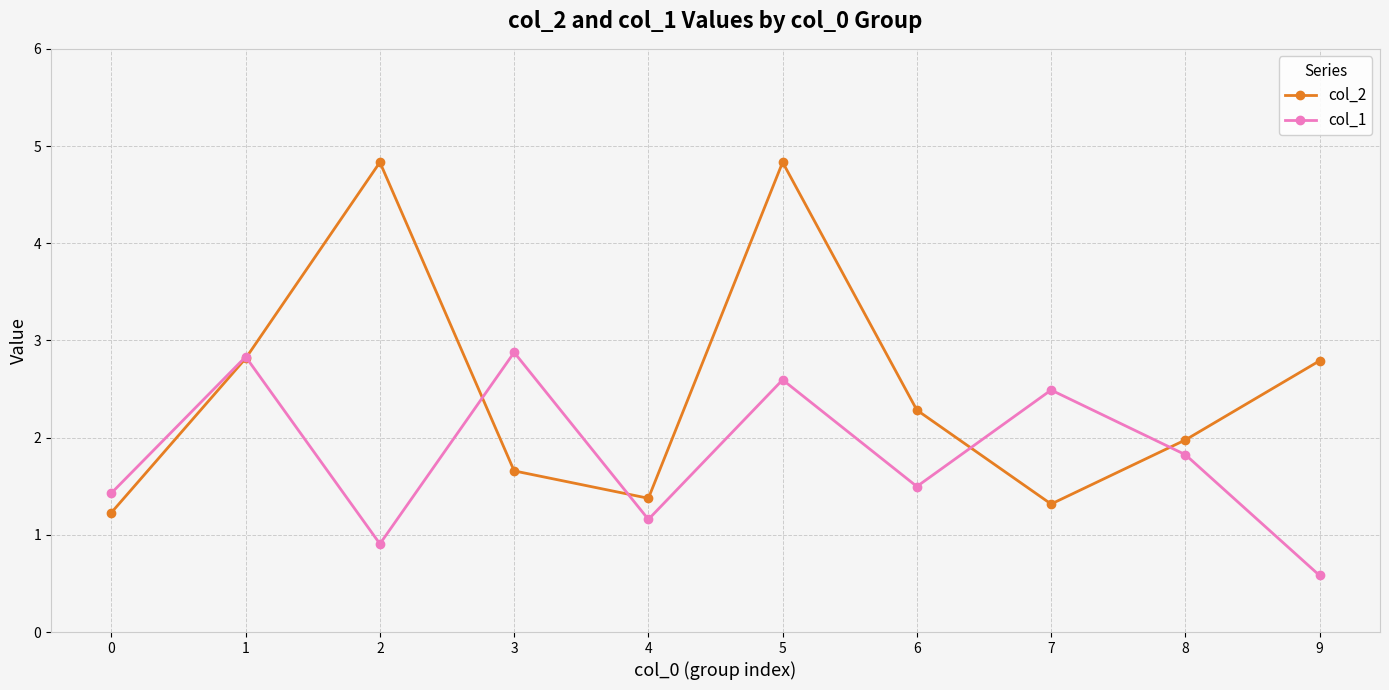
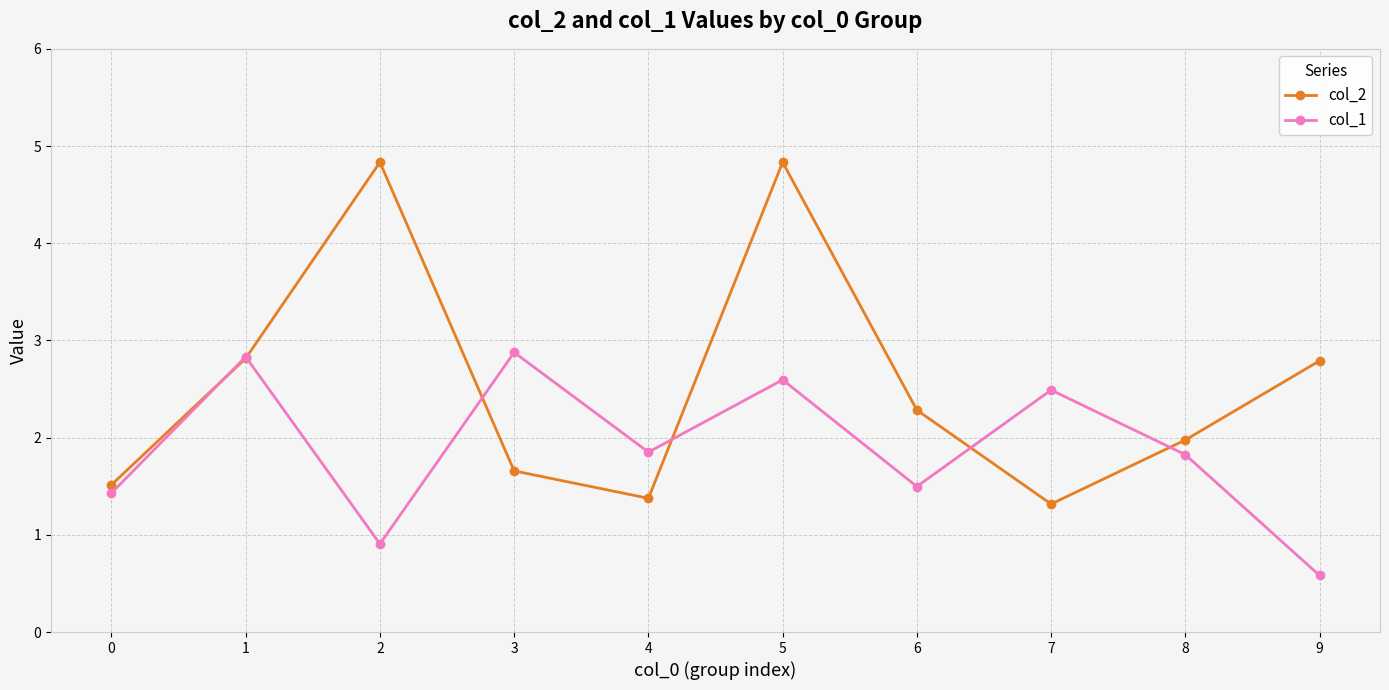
col_2, 0: 1.2 -> 1.5
col_1, 4: 1.2 -> 1.9
